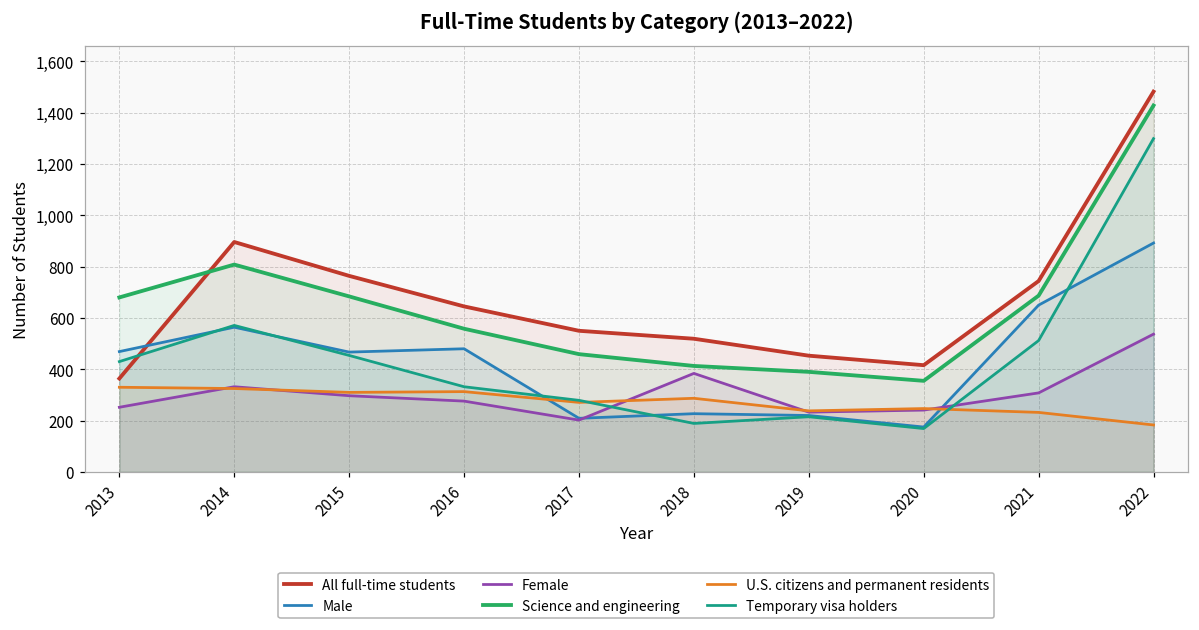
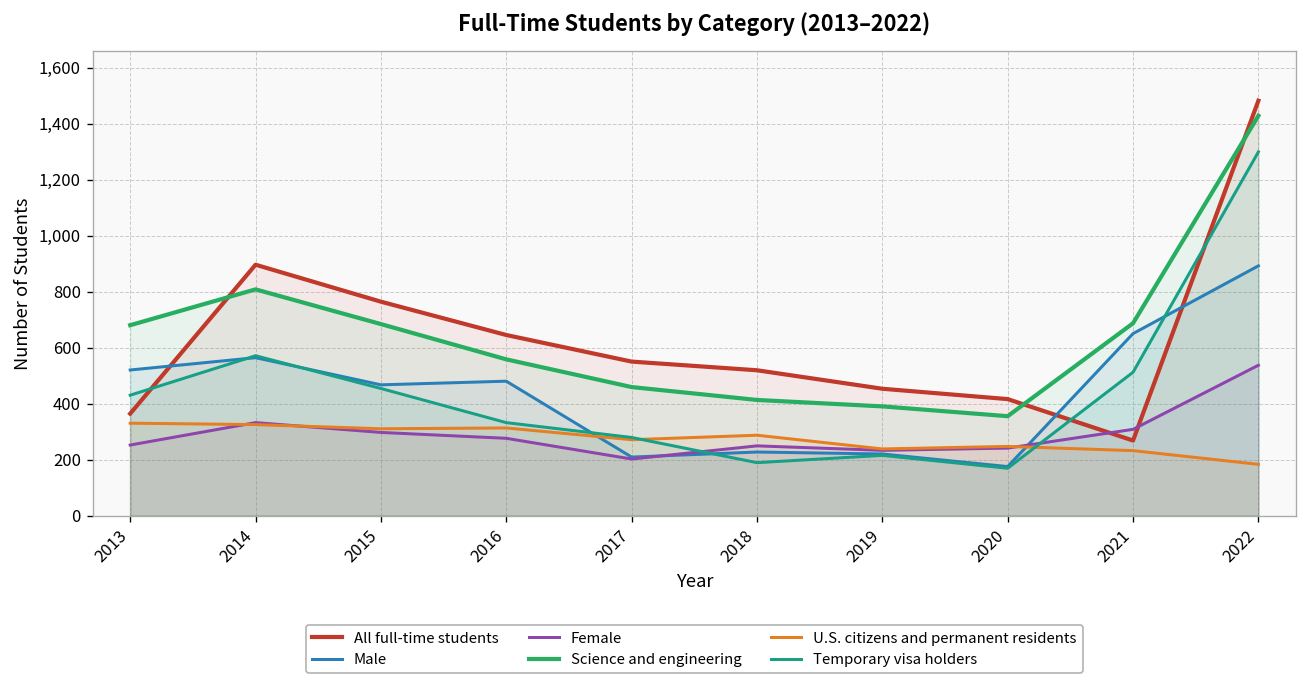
Male, 2013: 470 -> 520
Female, 2018: 380 -> 250
All full-time students, 2021: 740 -> 270
